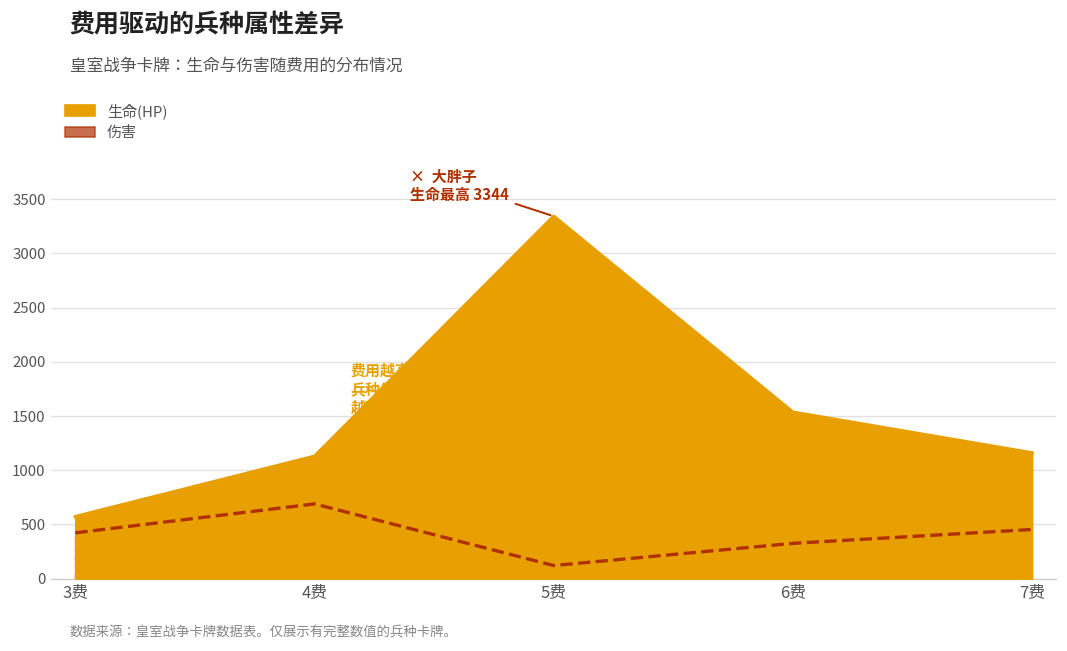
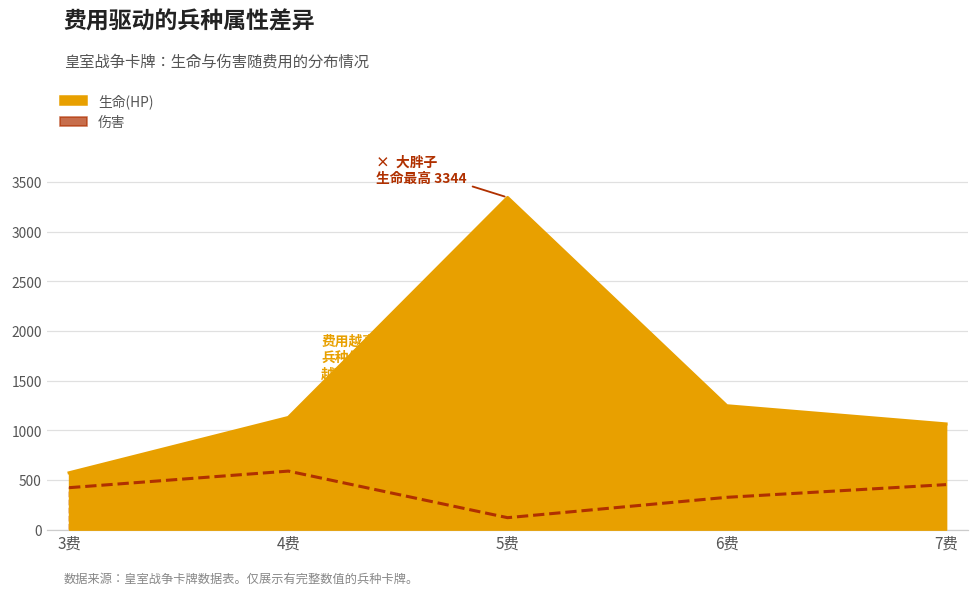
伤害, 4费: 700 -> 600
生命(HP), 6费: 1500 -> 1200
生命(HP), 7费: 1200 -> 1100
